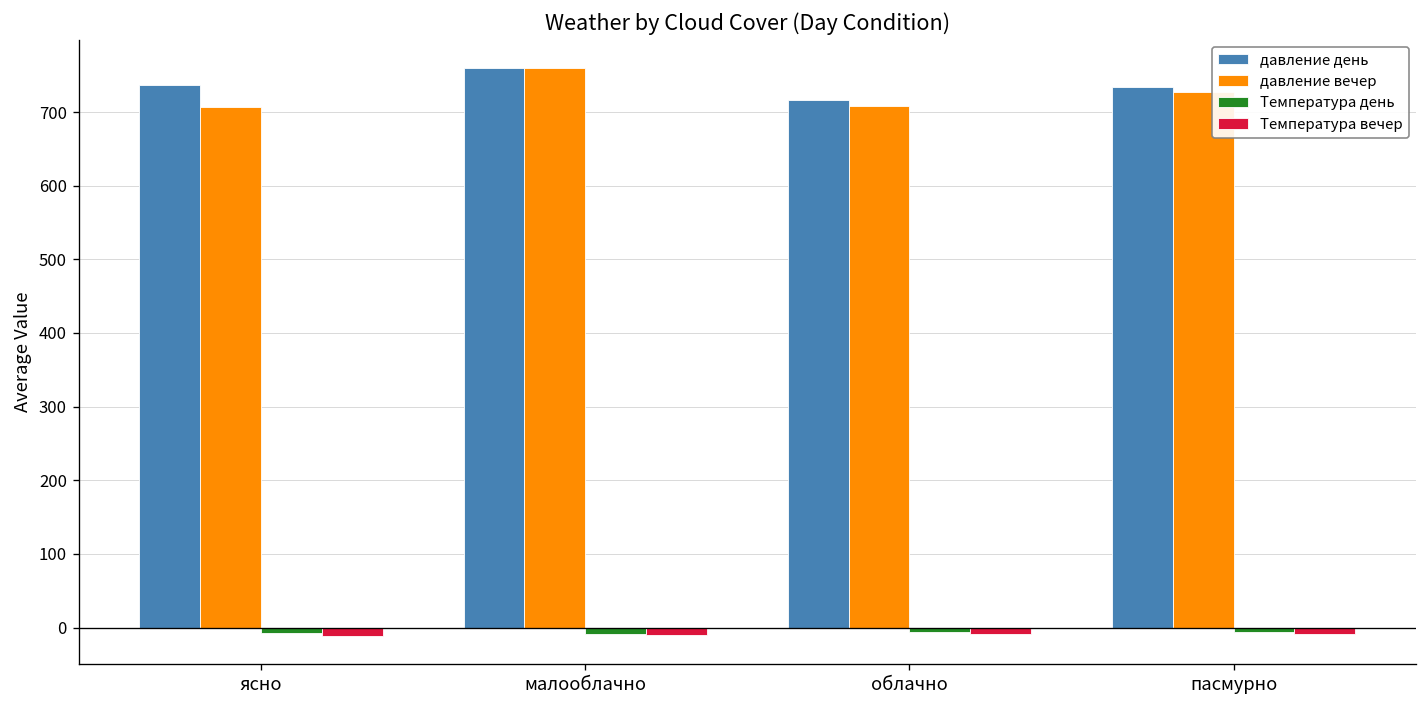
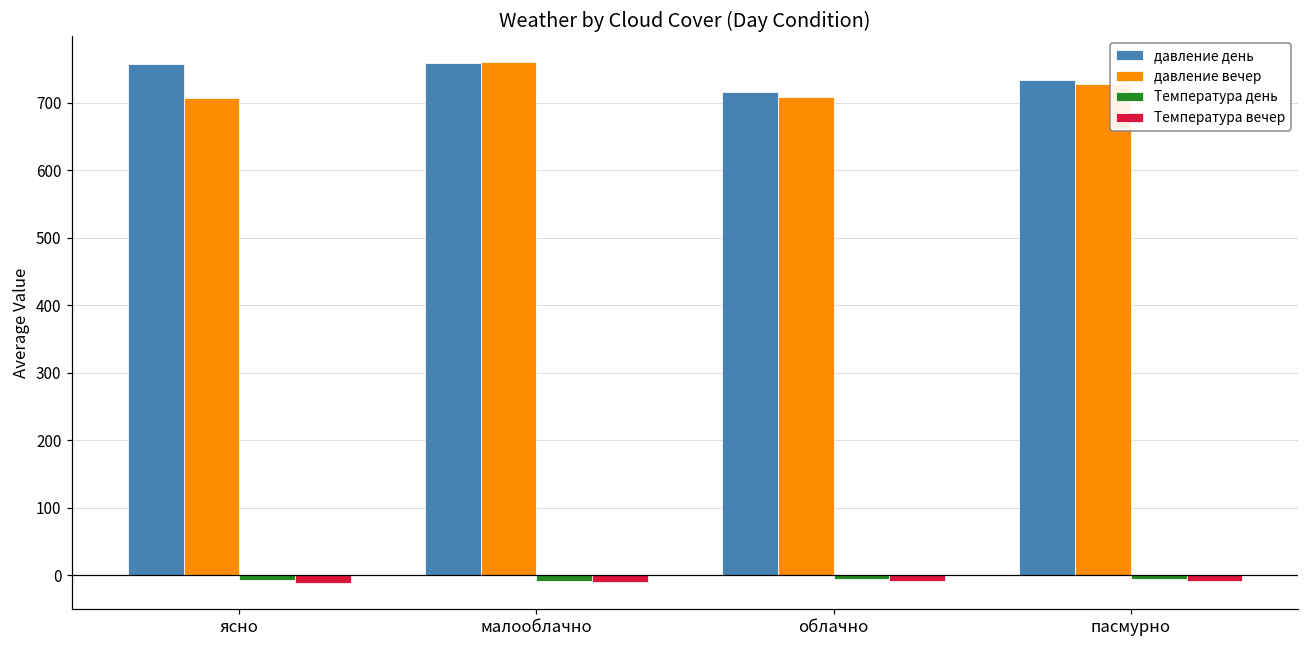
давление день, ясно: 740 -> 760
